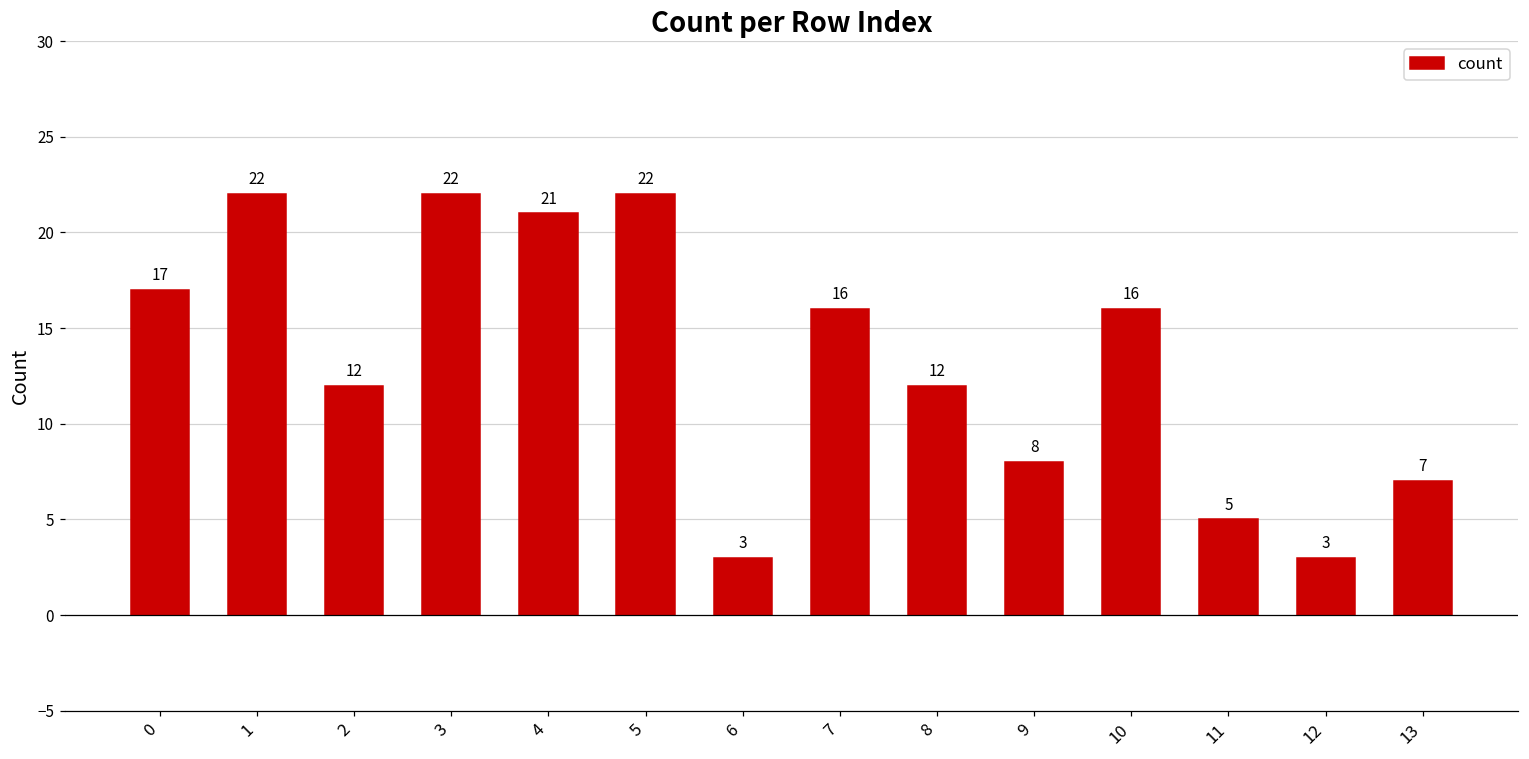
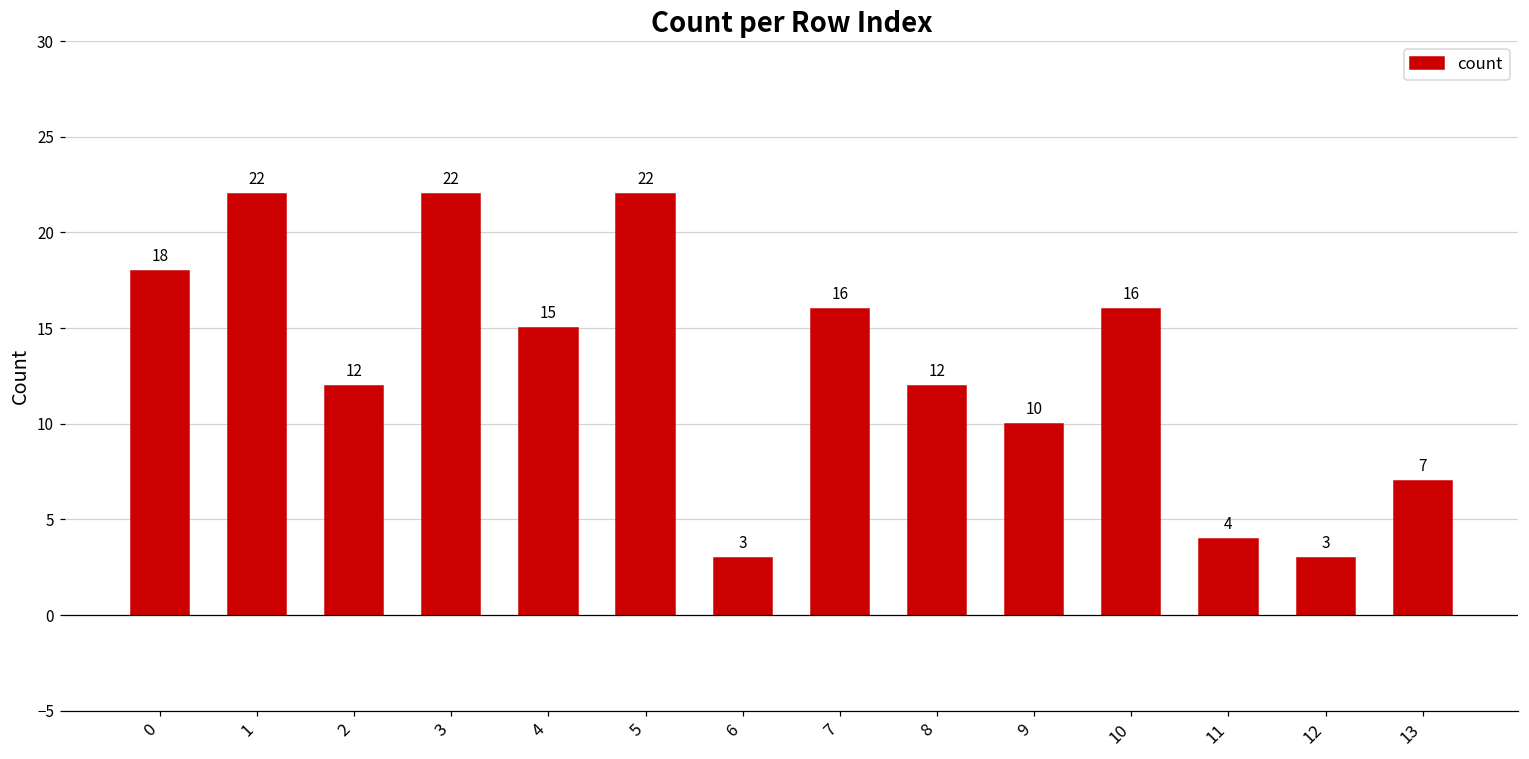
0: 17 -> 18
4: 21 -> 15
9: 8 -> 10
11: 5 -> 4
